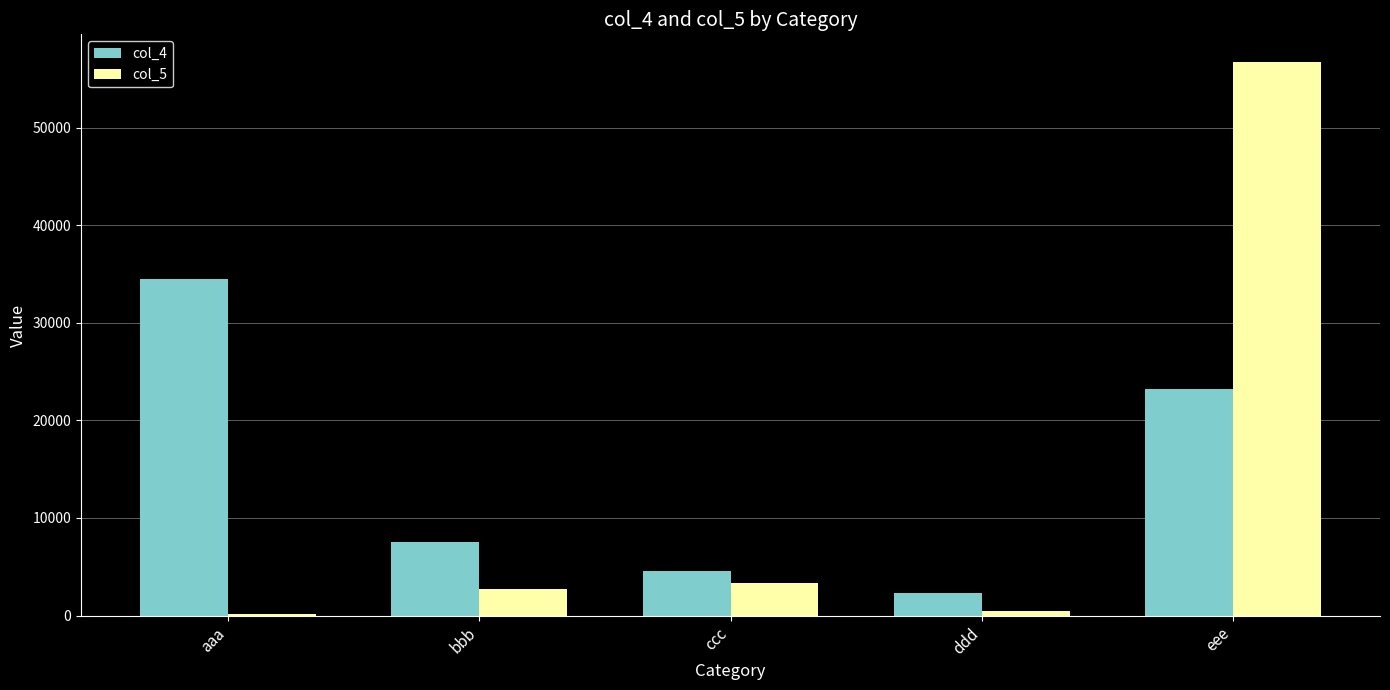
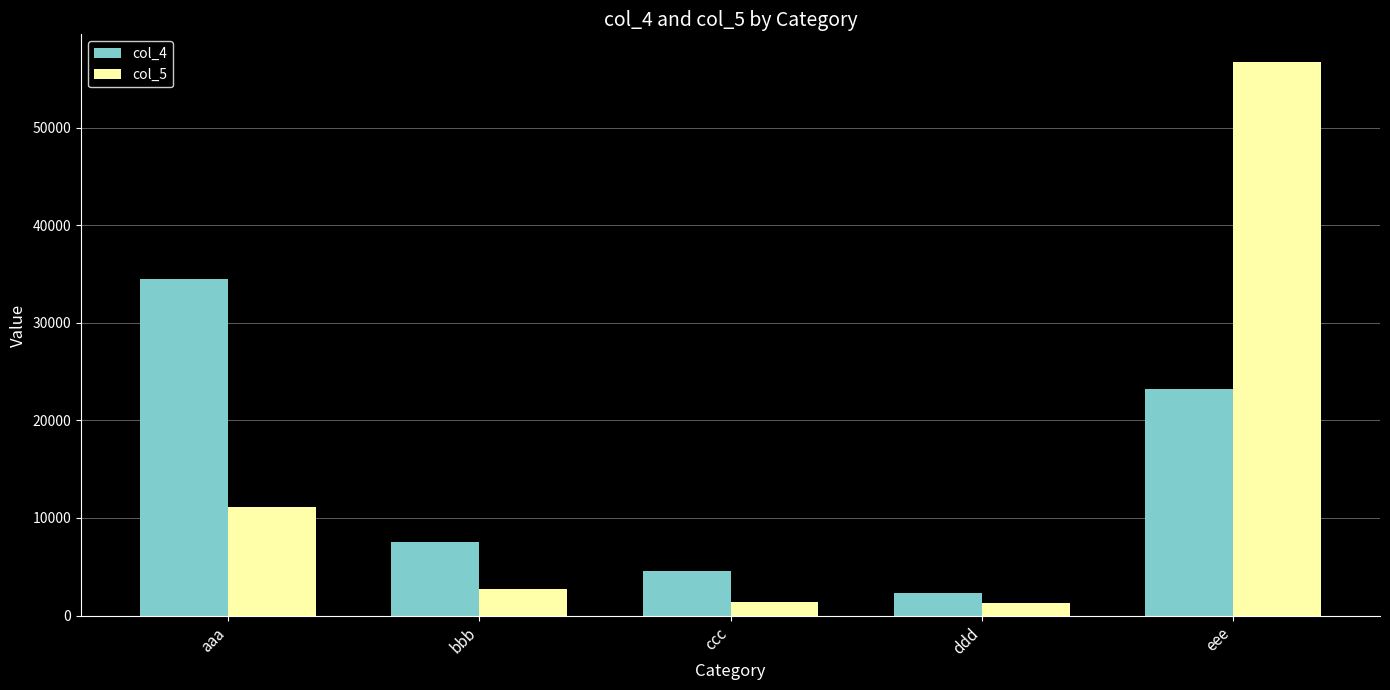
col_5, aaa: 0 -> 11000
col_5, ccc: 3000 -> 1000
col_5, ddd: 0 -> 1000
